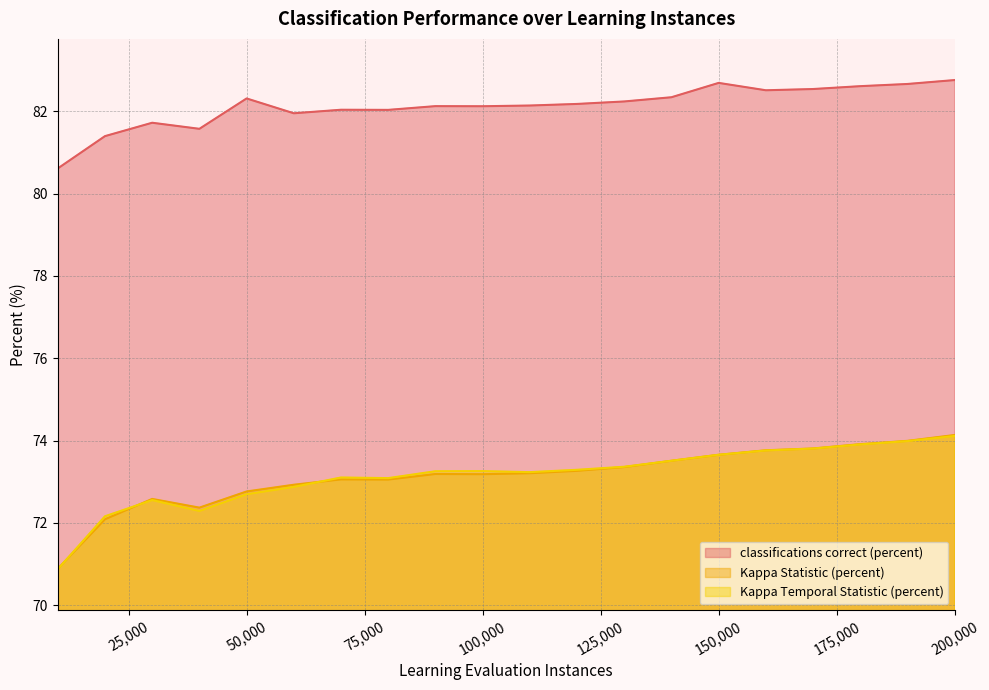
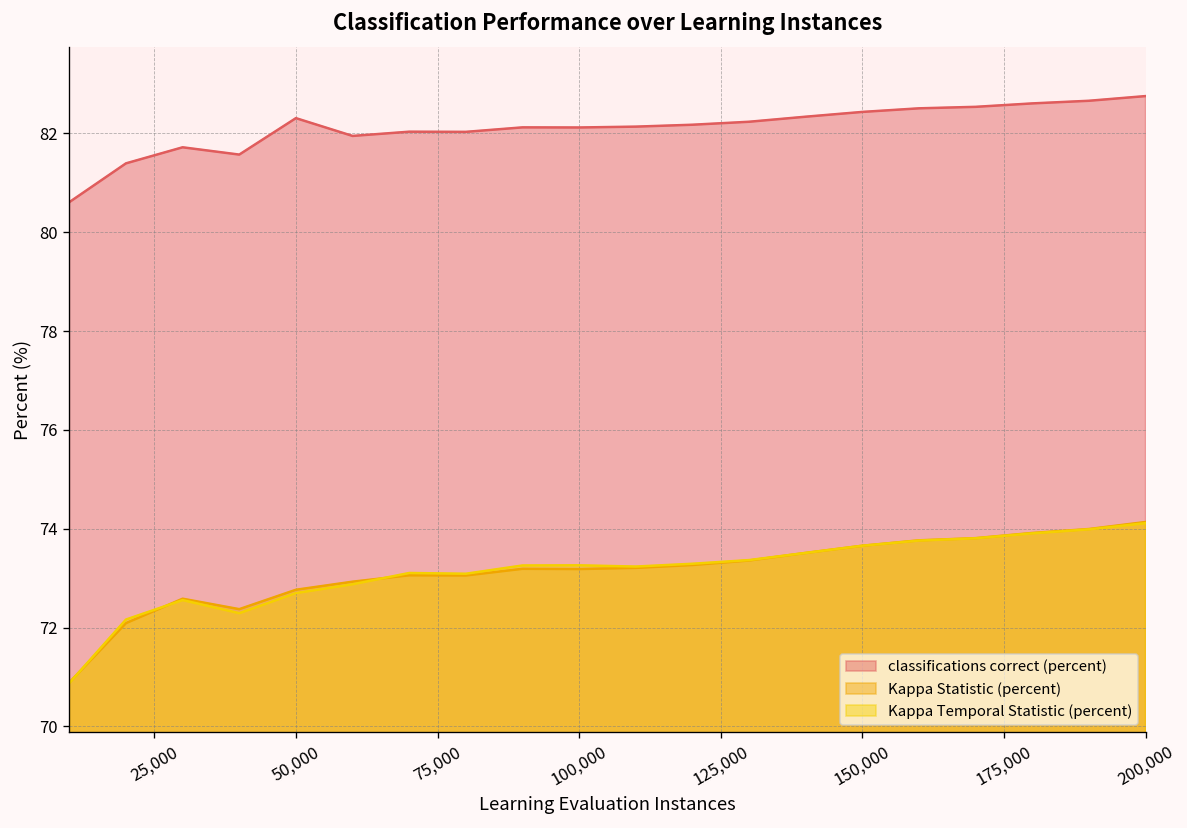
classifications correct (percent), 150,000: 82.7 -> 82.4
